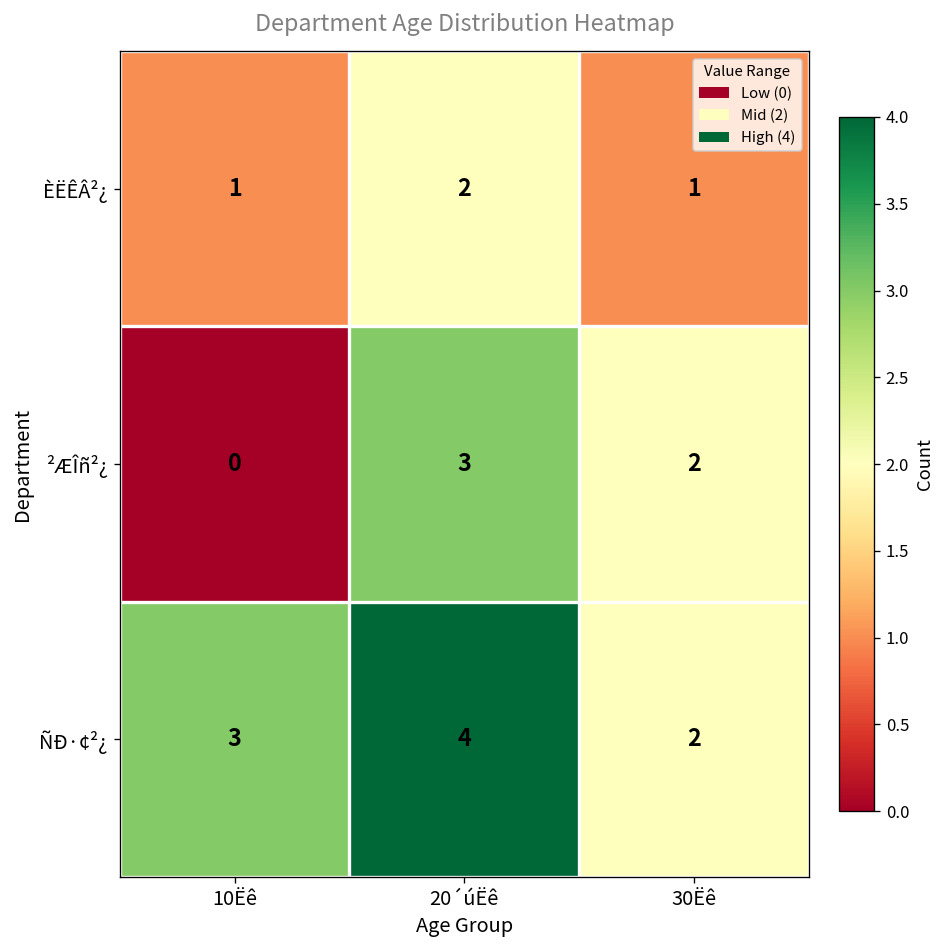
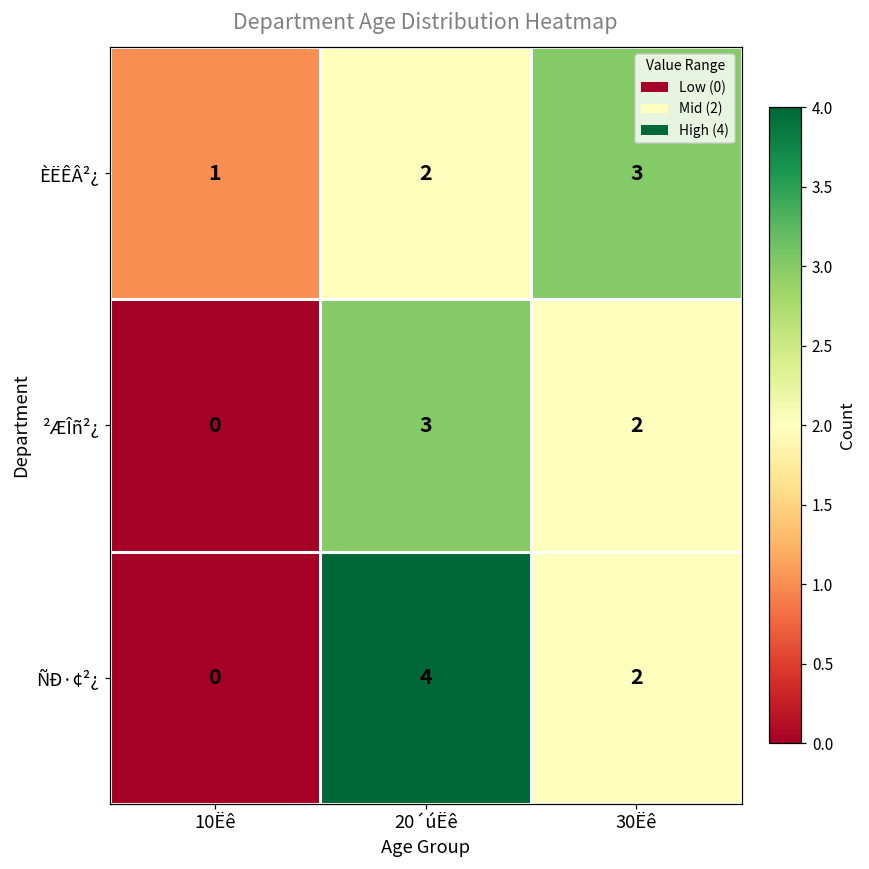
ÈËÊÂ²¿, 30Ëê: 1 -> 3
ÑÐ·¢²¿, 10Ëê: 3 -> 0
